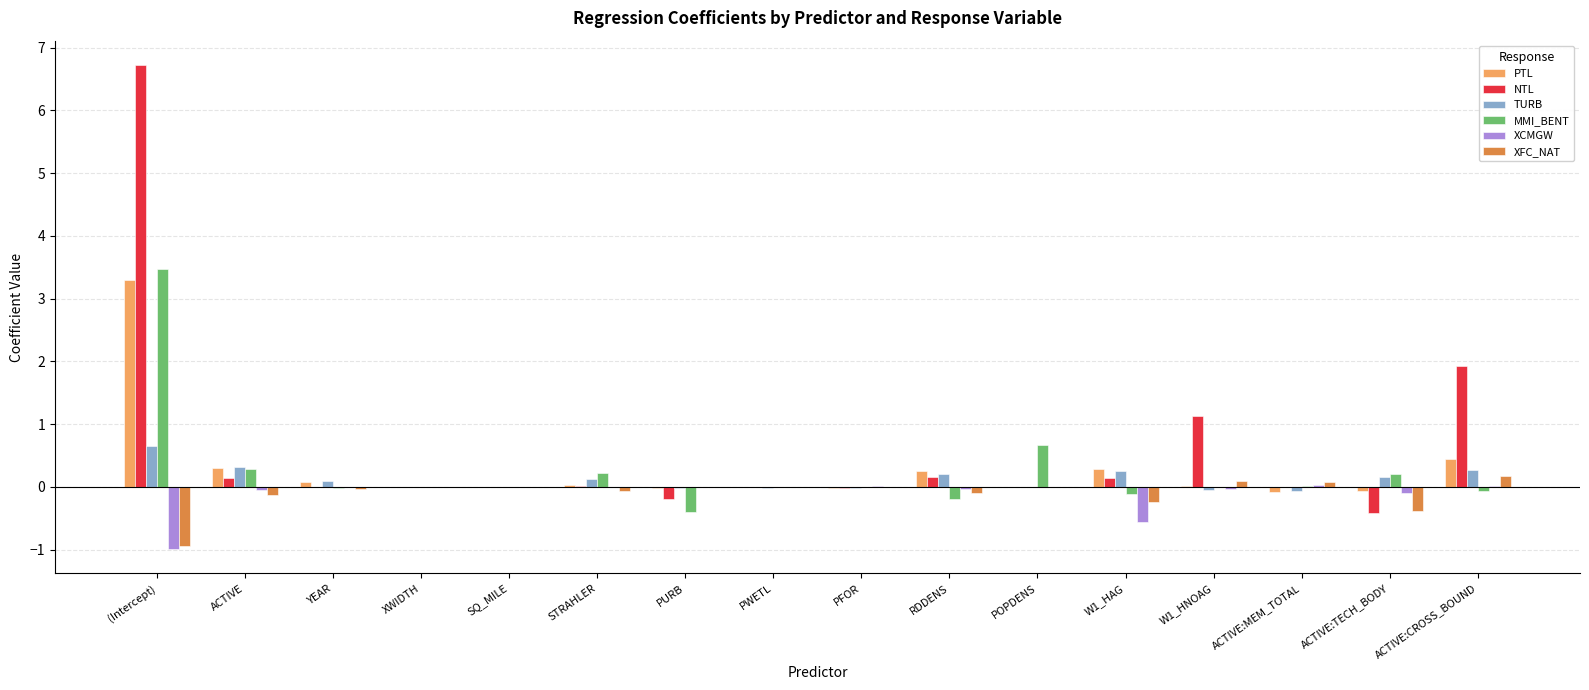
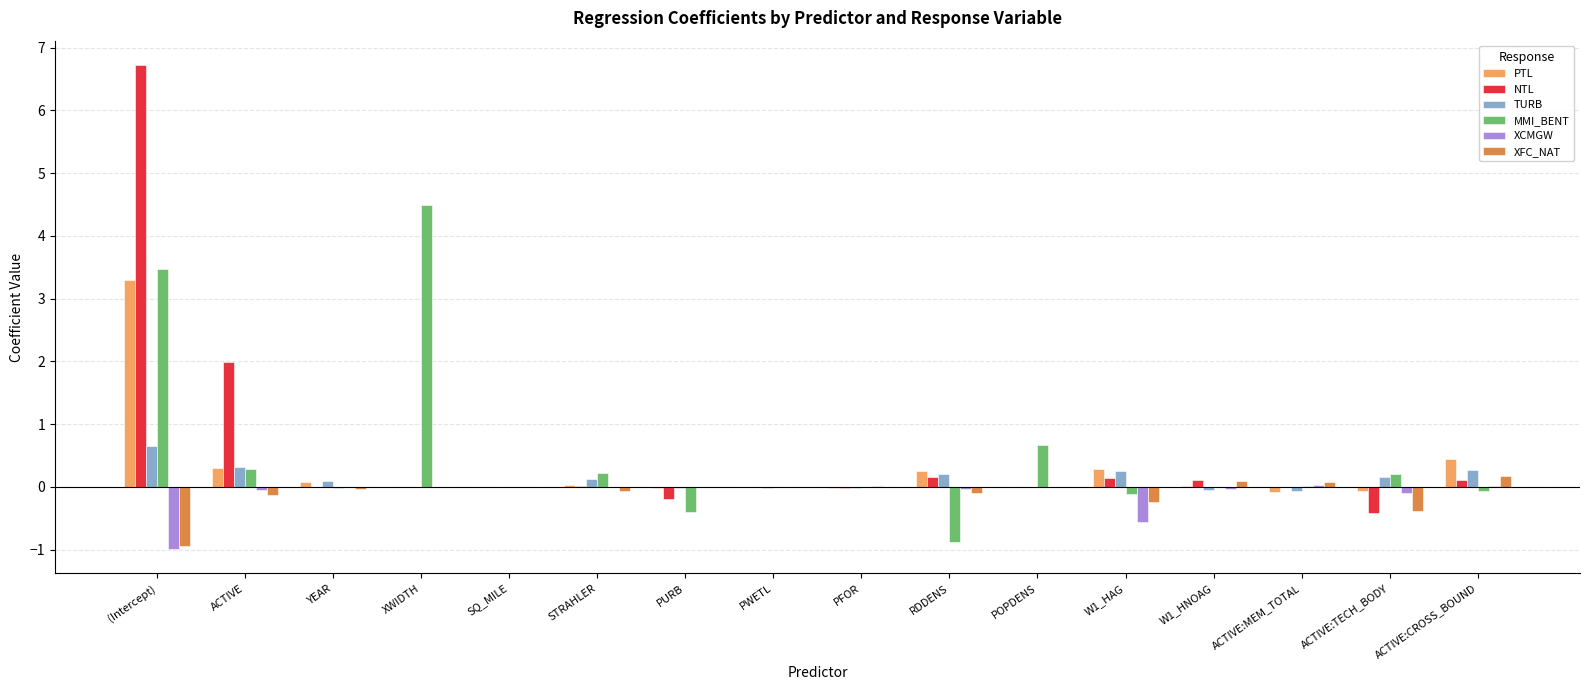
NTL, ACTIVE: 0.1 -> 2.0
MMI_BENT, XWIDTH: 0.0 -> 4.5
MMI_BENT, RDDENS: -0.2 -> -0.9
NTL, W1_HNOAG: 1.1 -> 0.1
NTL, ACTIVE:CROSS_BOUND: 1.9 -> 0.1
